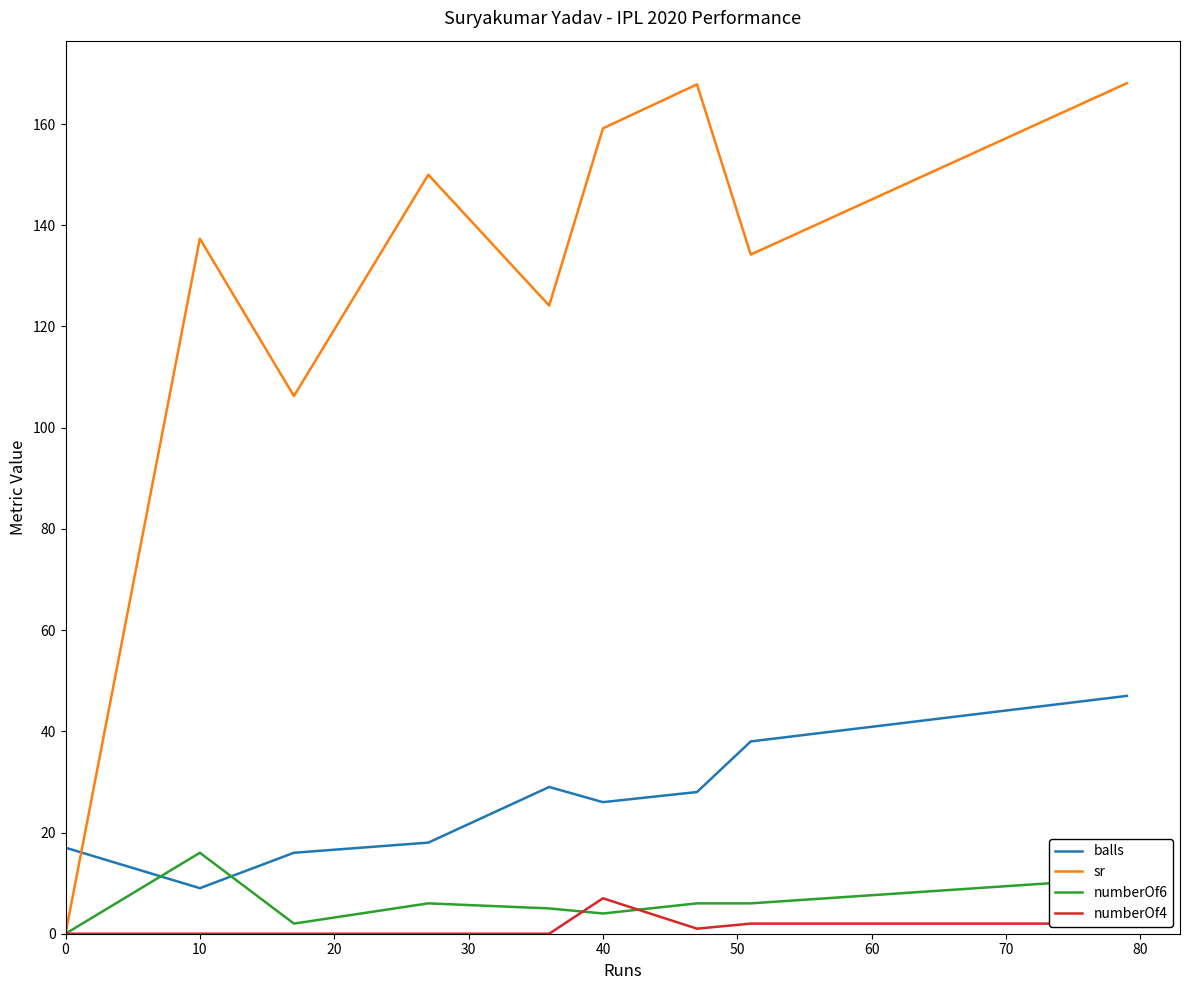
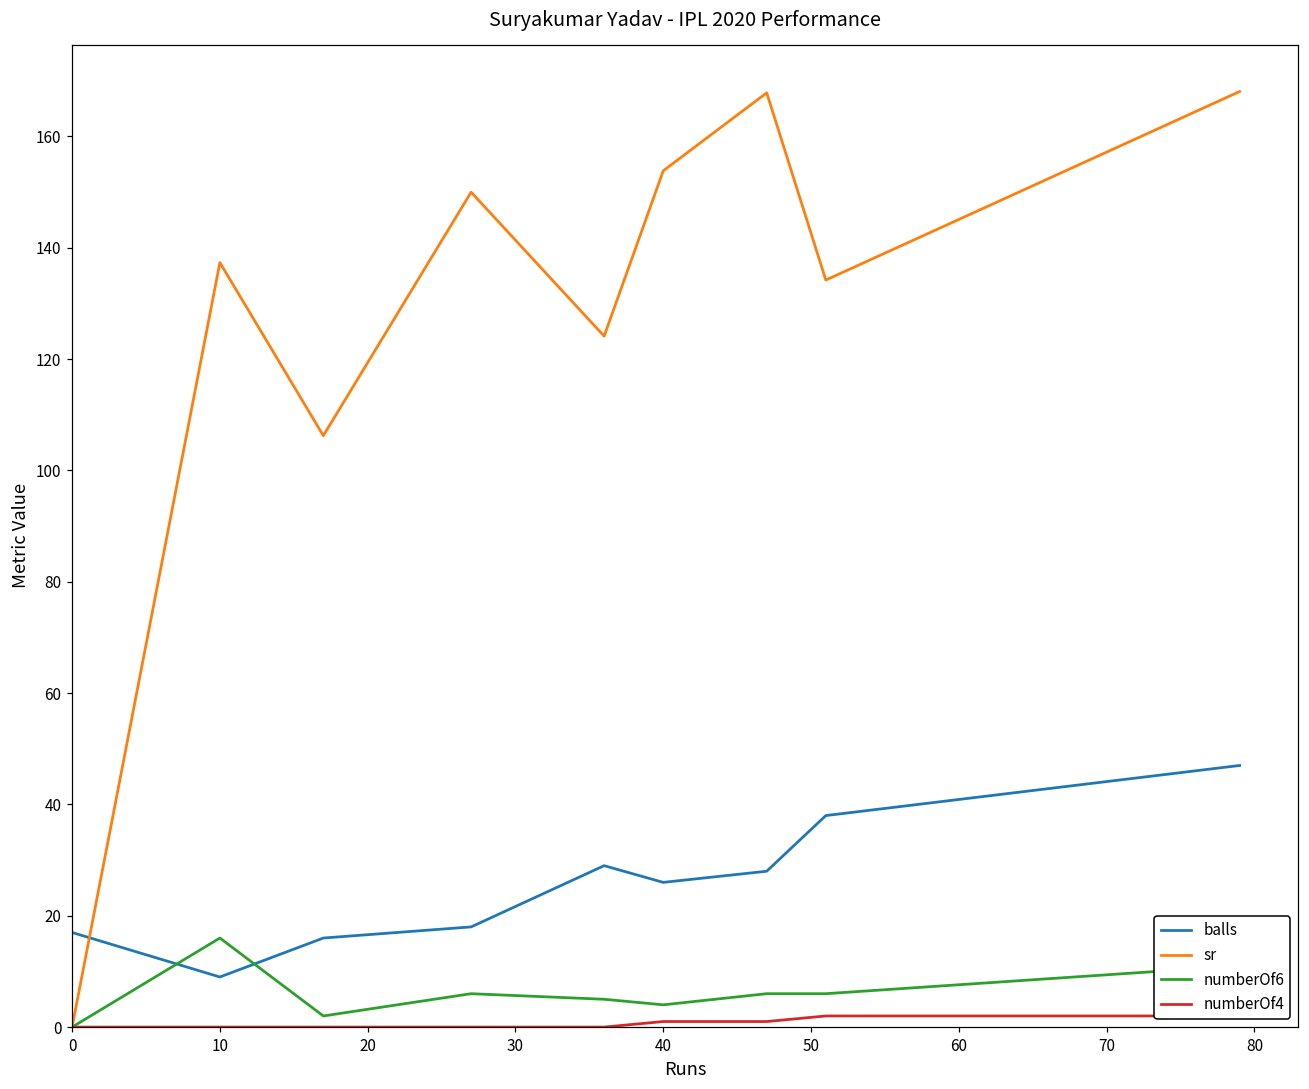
sr, 40: 159 -> 154
numberOf4, 40: 7 -> 1
